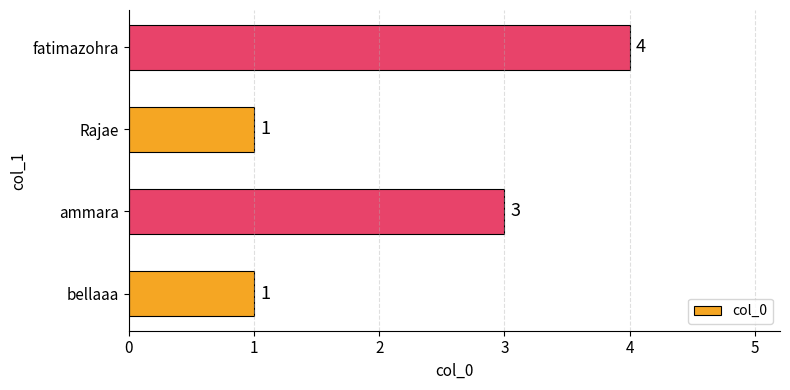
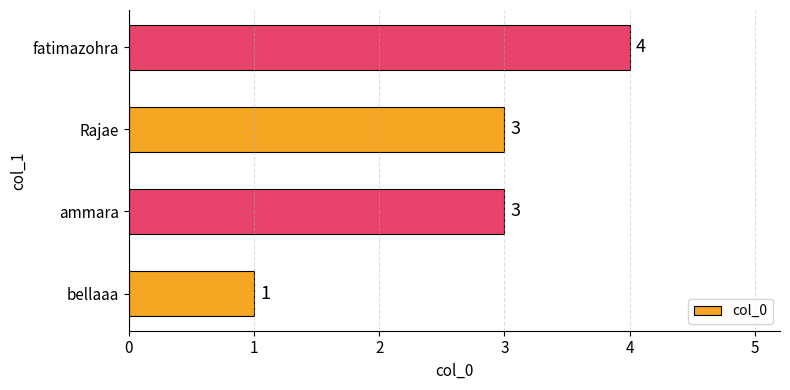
Rajae: 1 -> 3
